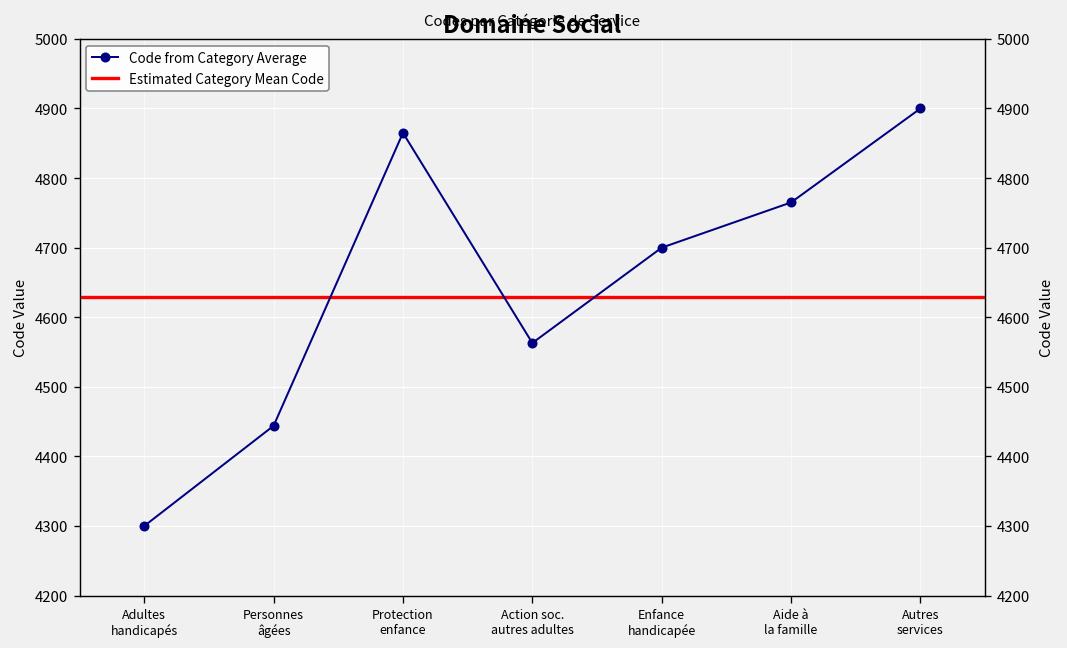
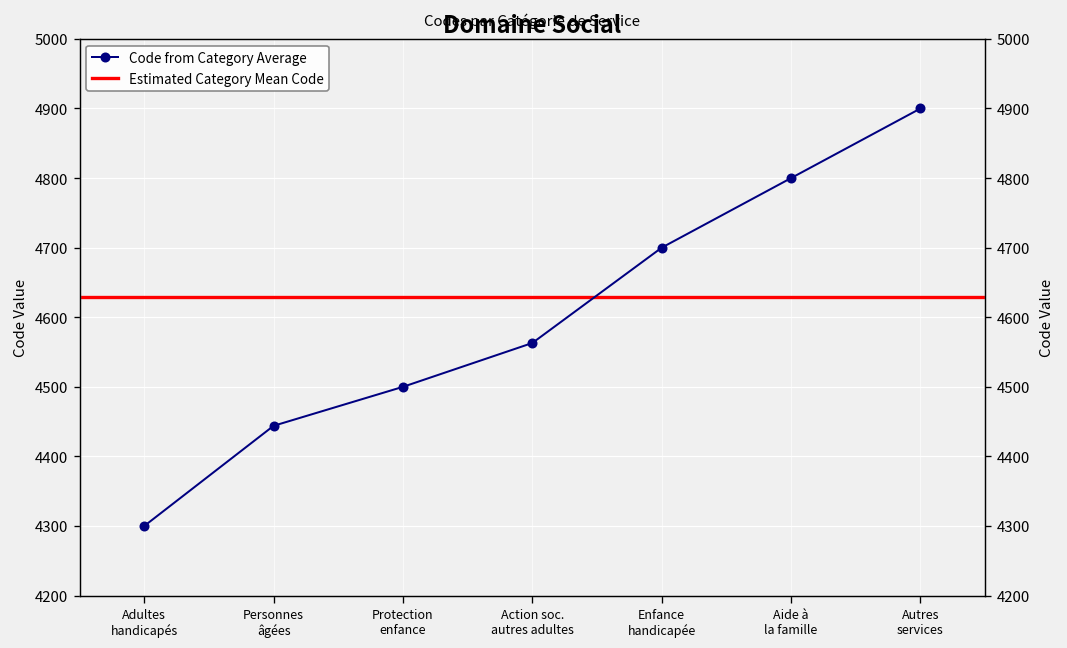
Protection enfance: 4870 -> 4500
Aide à la famille: 4770 -> 4800
